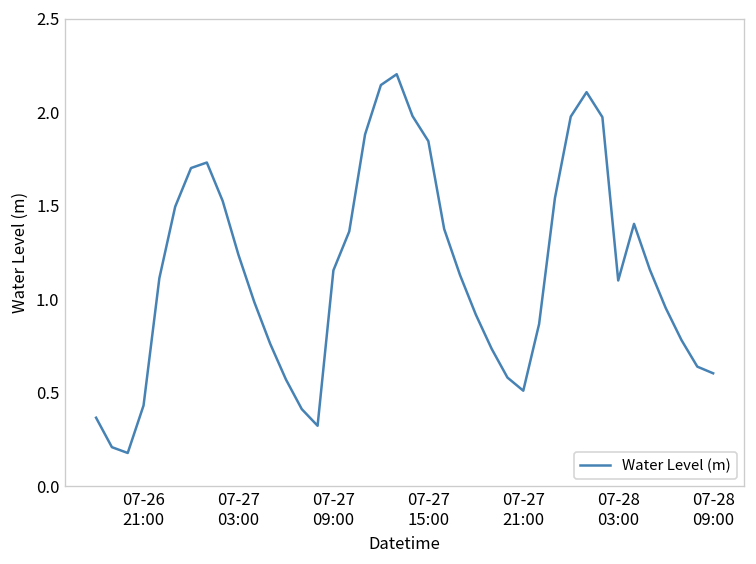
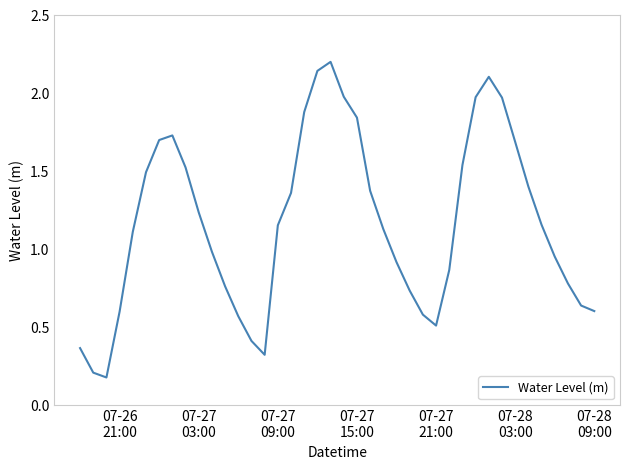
07-26 21:00: 0.43 -> 0.60
07-28 03:00: 1.10 -> 1.69
